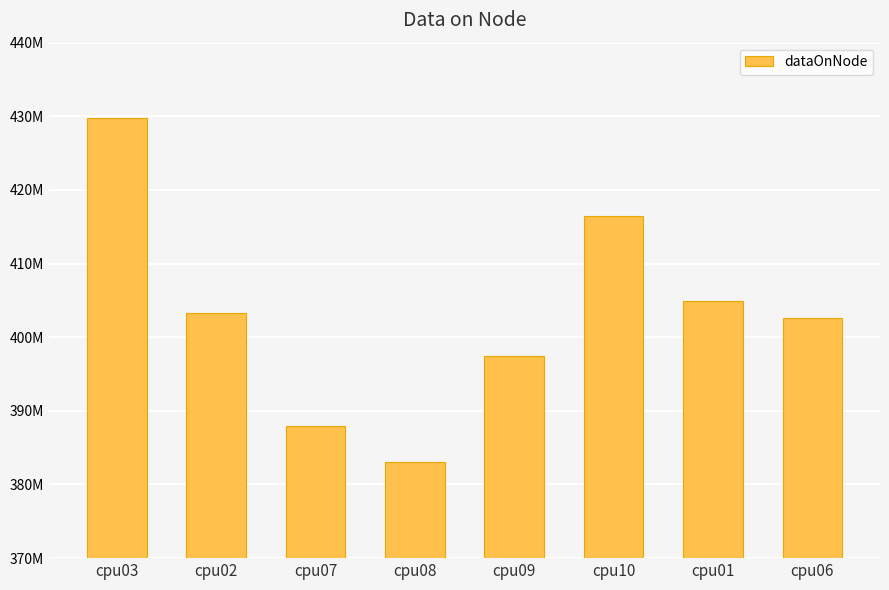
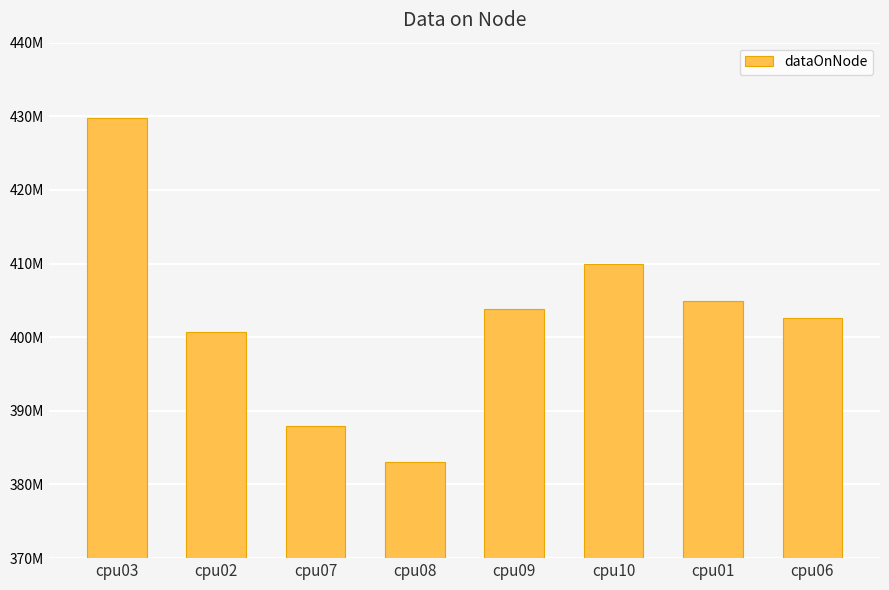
cpu02: 403000000 -> 401000000
cpu09: 397000000 -> 404000000
cpu10: 416000000 -> 410000000
